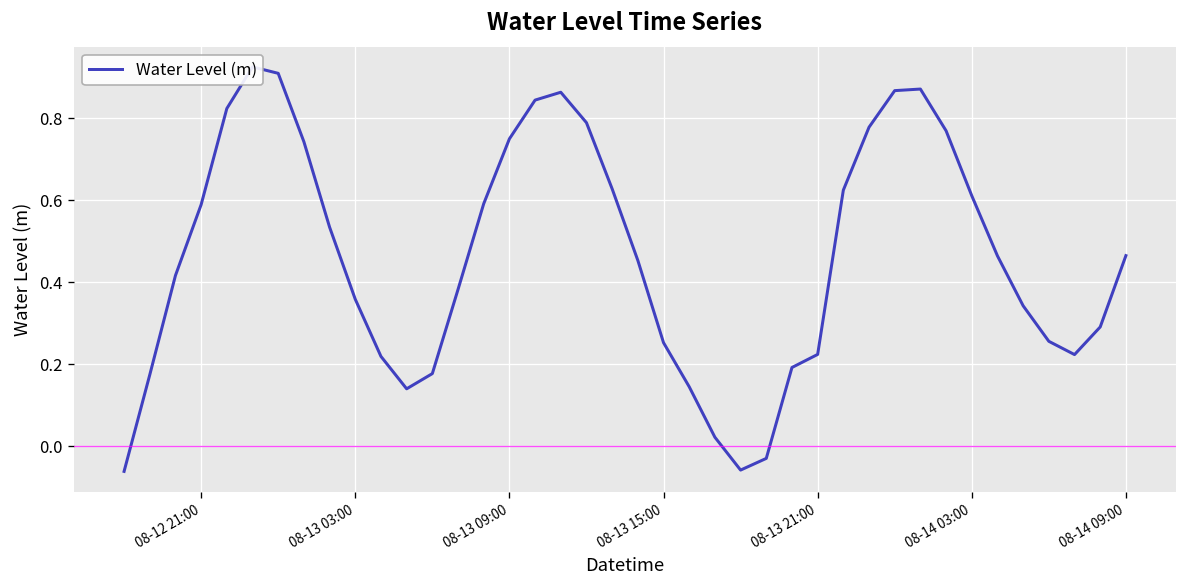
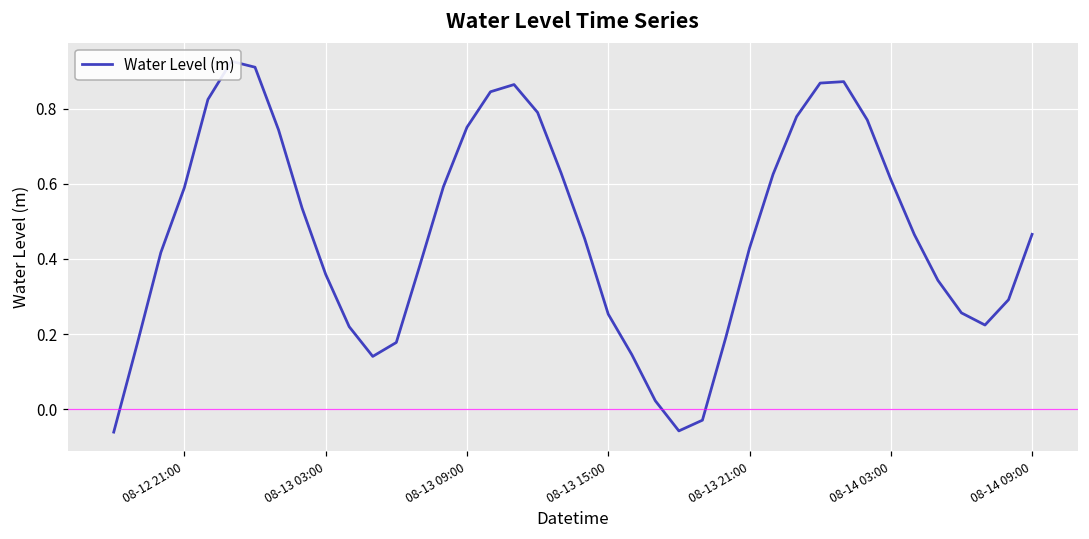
08-13 21:00: 0.22 -> 0.43
